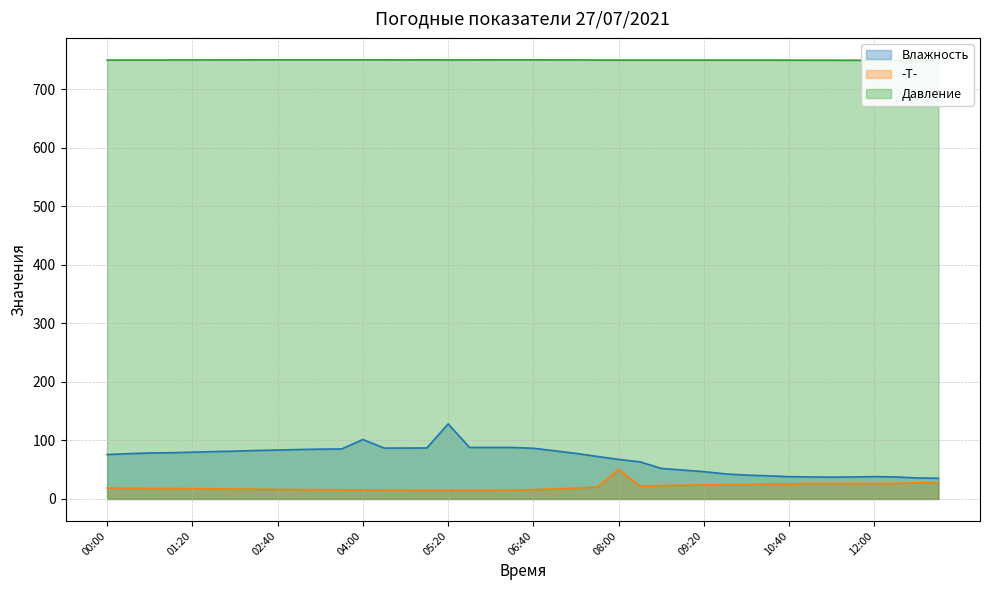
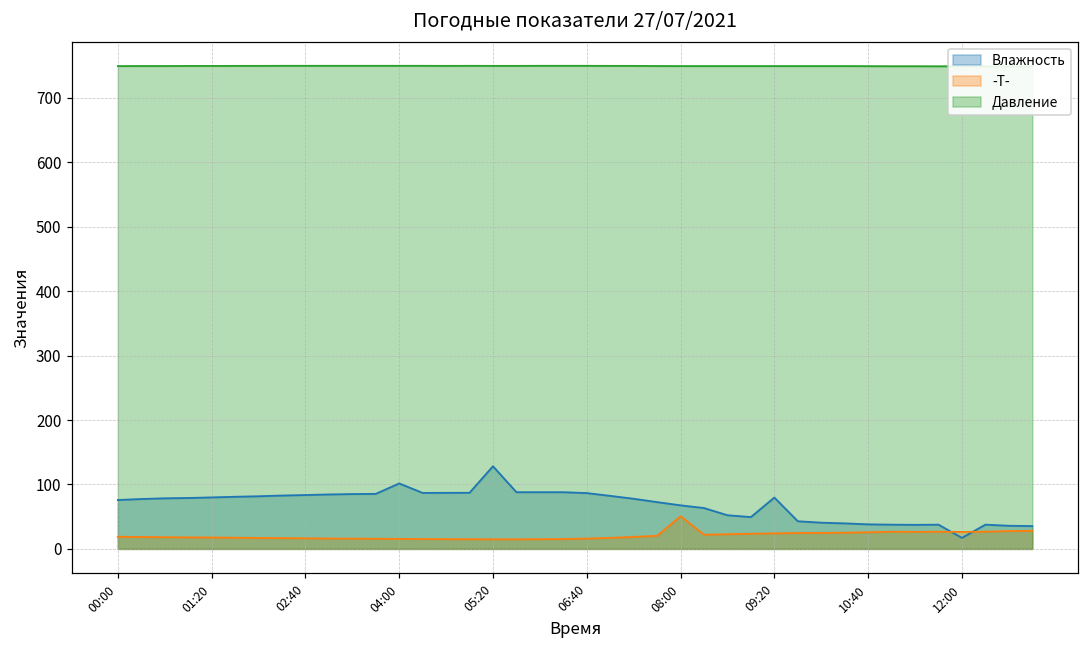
Влажность, 09:20: 50 -> 80
Влажность, 12:00: 40 -> 20
